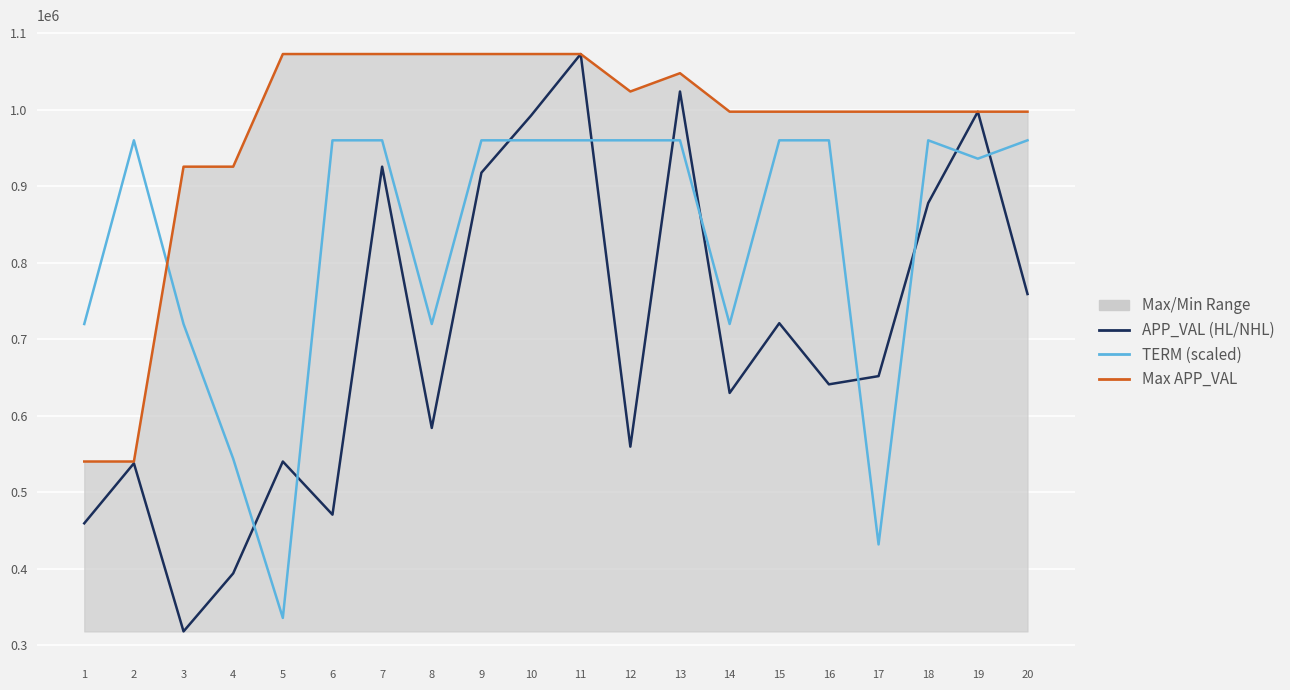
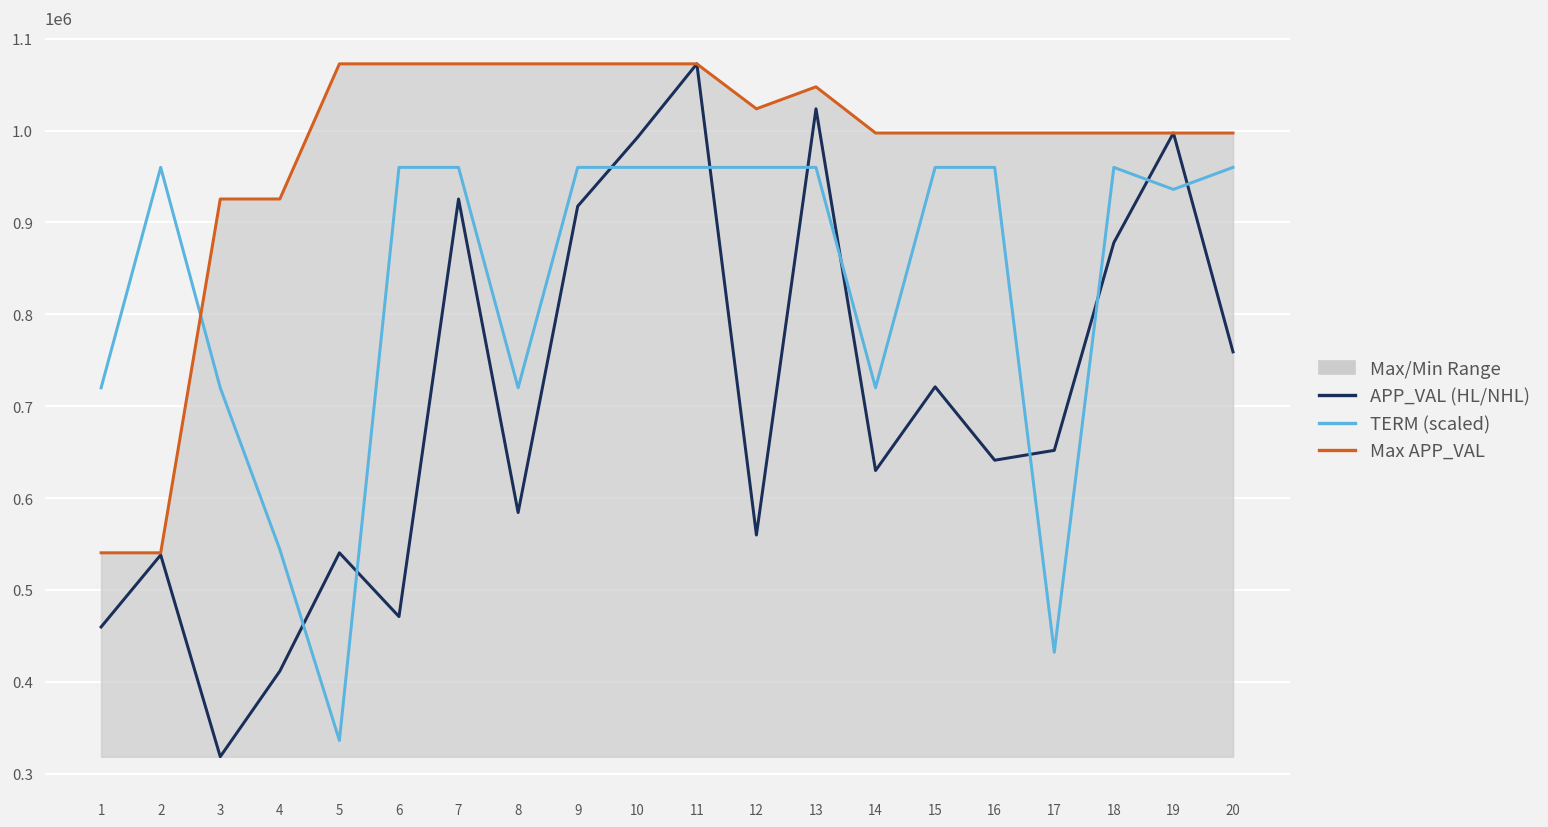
APP_VAL (HL/NHL), 4: 390000 -> 410000
